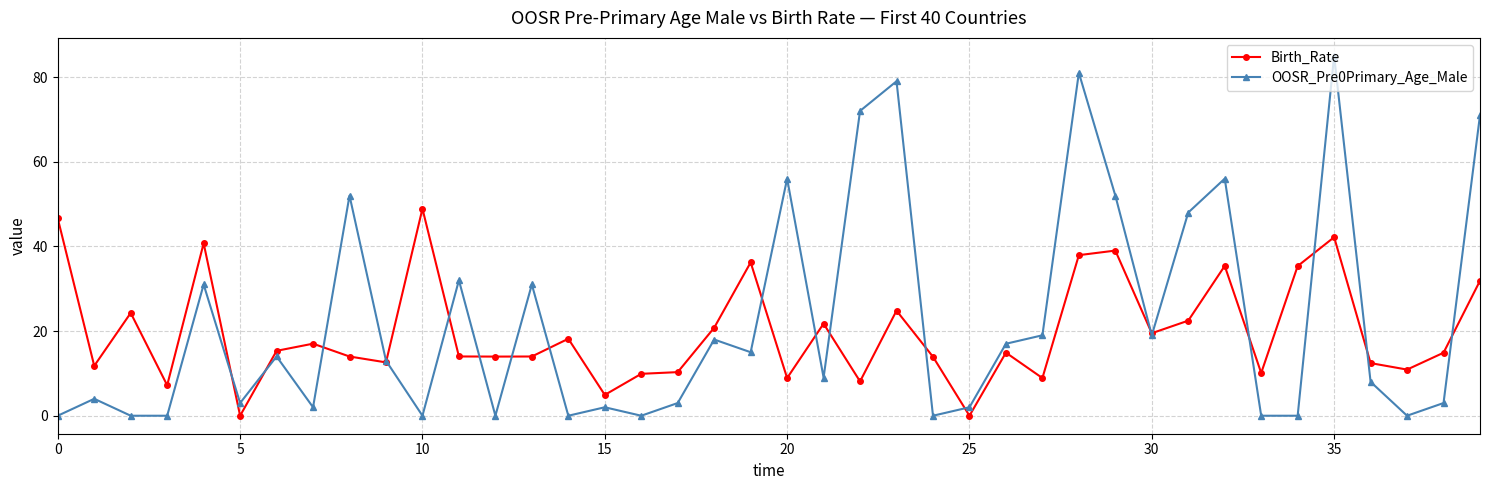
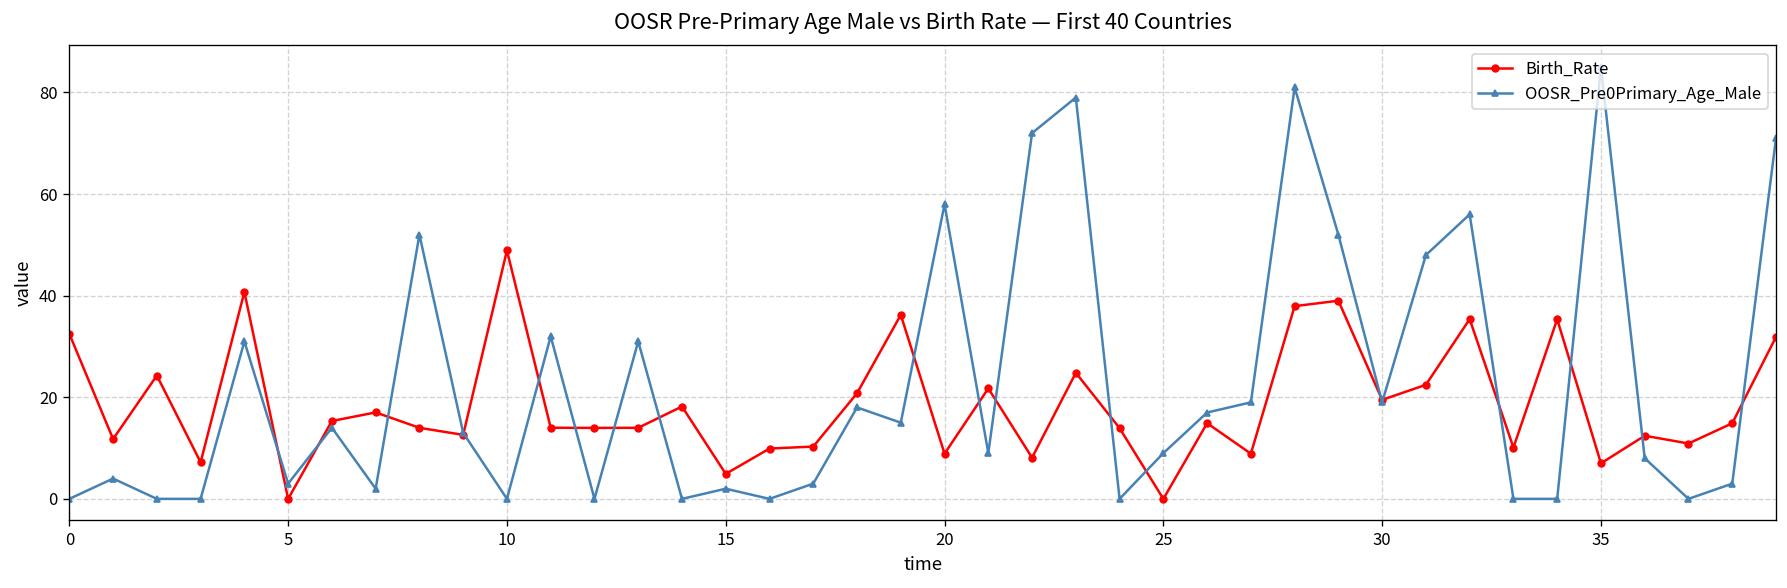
Birth_Rate, 0: 47 -> 32
OOSR_Pre0Primary_Age_Male, 20: 56 -> 58
OOSR_Pre0Primary_Age_Male, 25: 2 -> 9
Birth_Rate, 35: 42 -> 7
